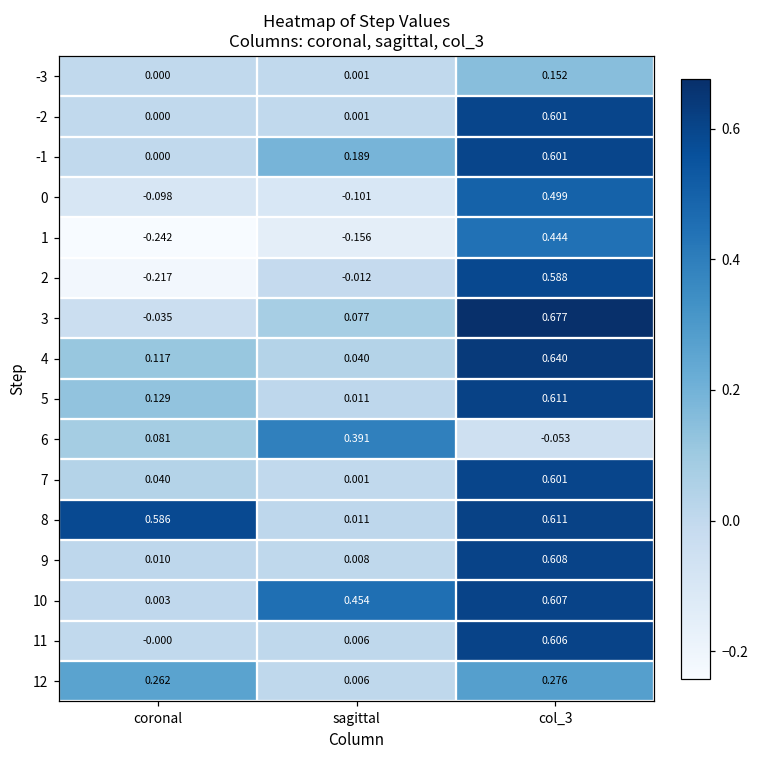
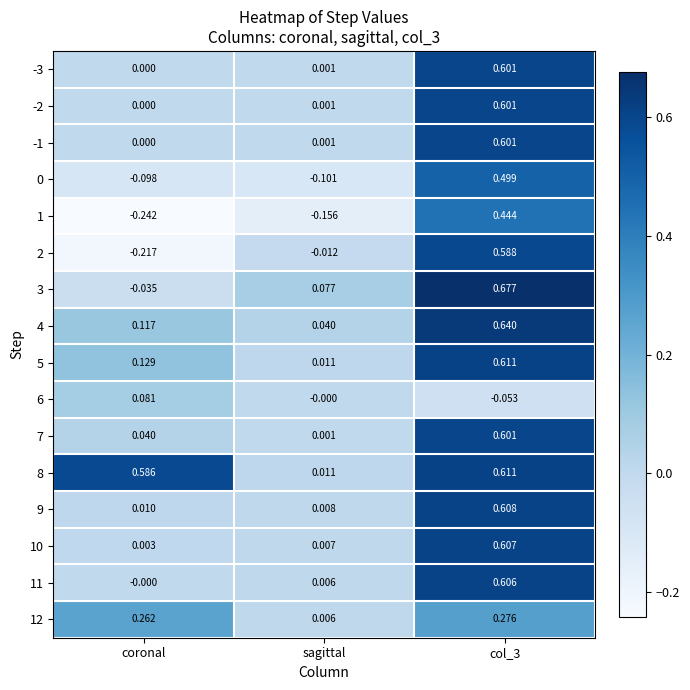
-3, col_3: 0.152 -> 0.601
-1, sagittal: 0.189 -> 0.001
6, sagittal: 0.391 -> -0.000
10, sagittal: 0.454 -> 0.007
